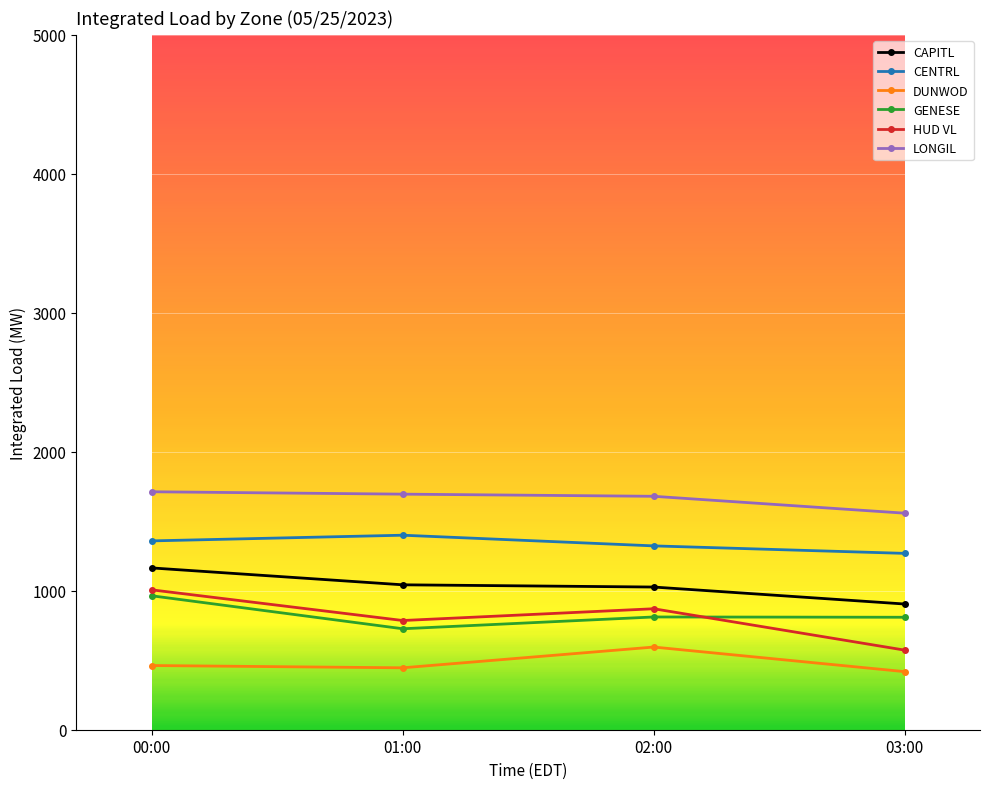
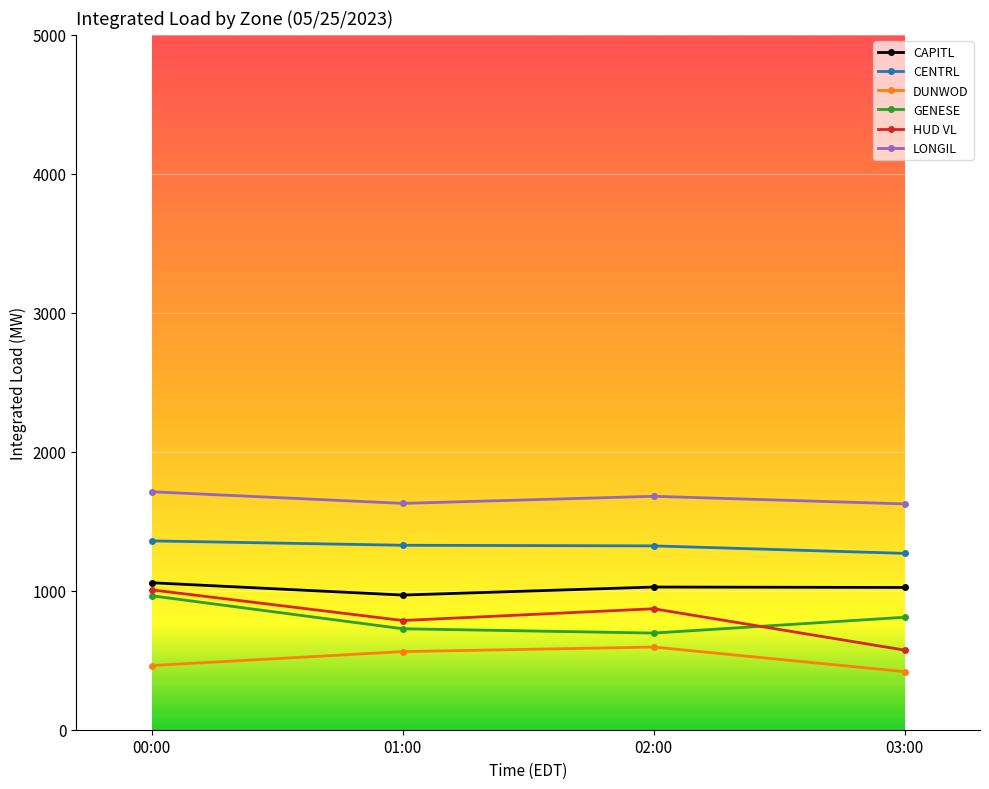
CAPITL, 00:00: 1160 -> 1060
CAPITL, 01:00: 1040 -> 970
CENTRL, 01:00: 1400 -> 1330
DUNWOD, 01:00: 450 -> 560
LONGIL, 01:00: 1690 -> 1630
GENESE, 02:00: 810 -> 700
CAPITL, 03:00: 900 -> 1020
LONGIL, 03:00: 1560 -> 1620
